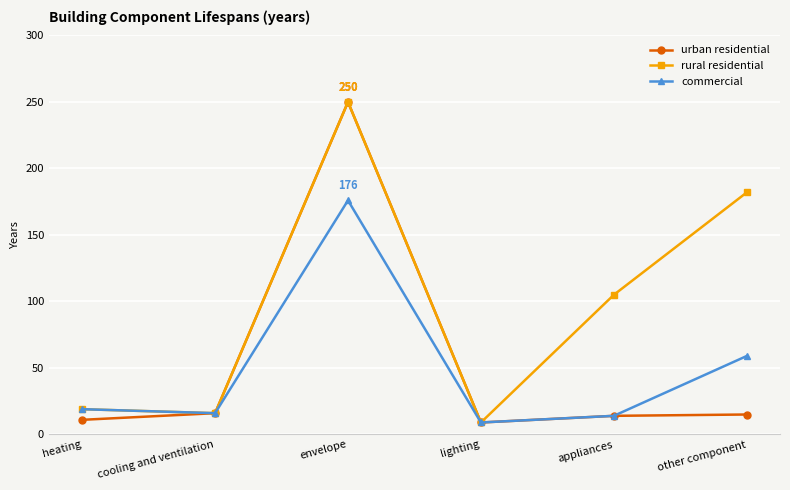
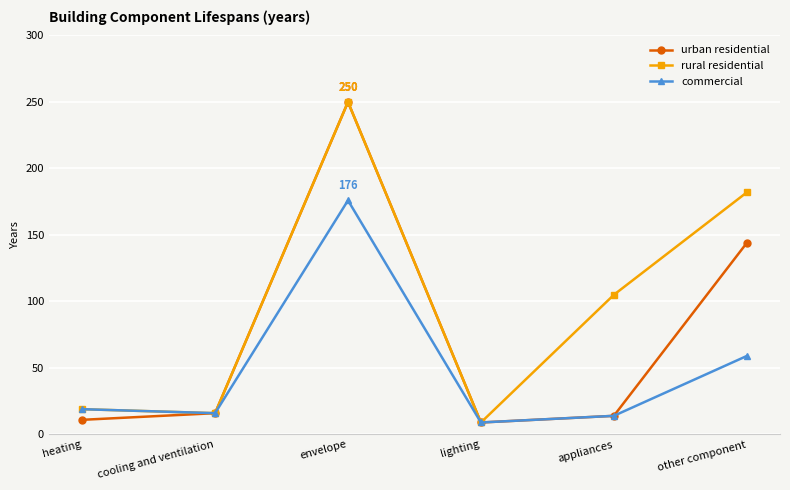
urban residential, other component: 15 -> 144
